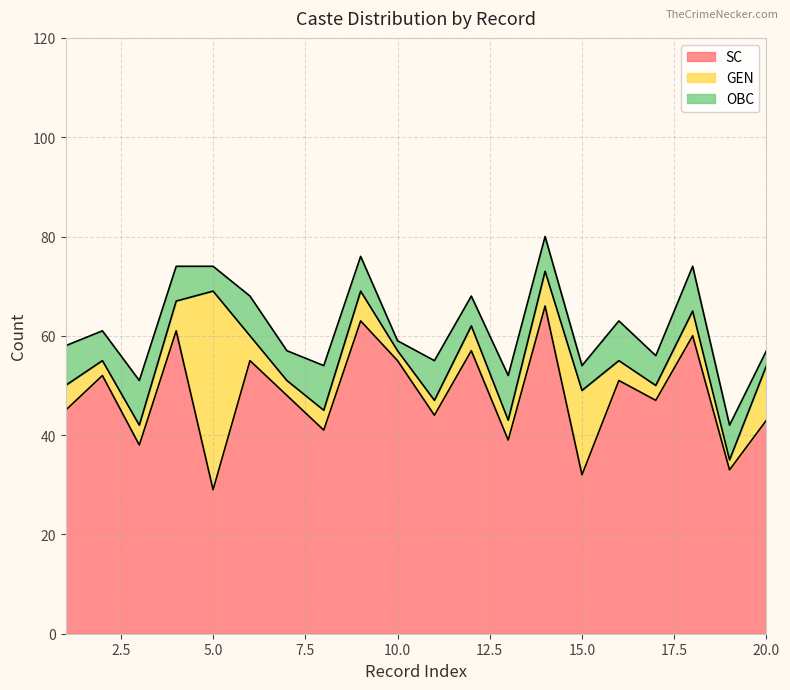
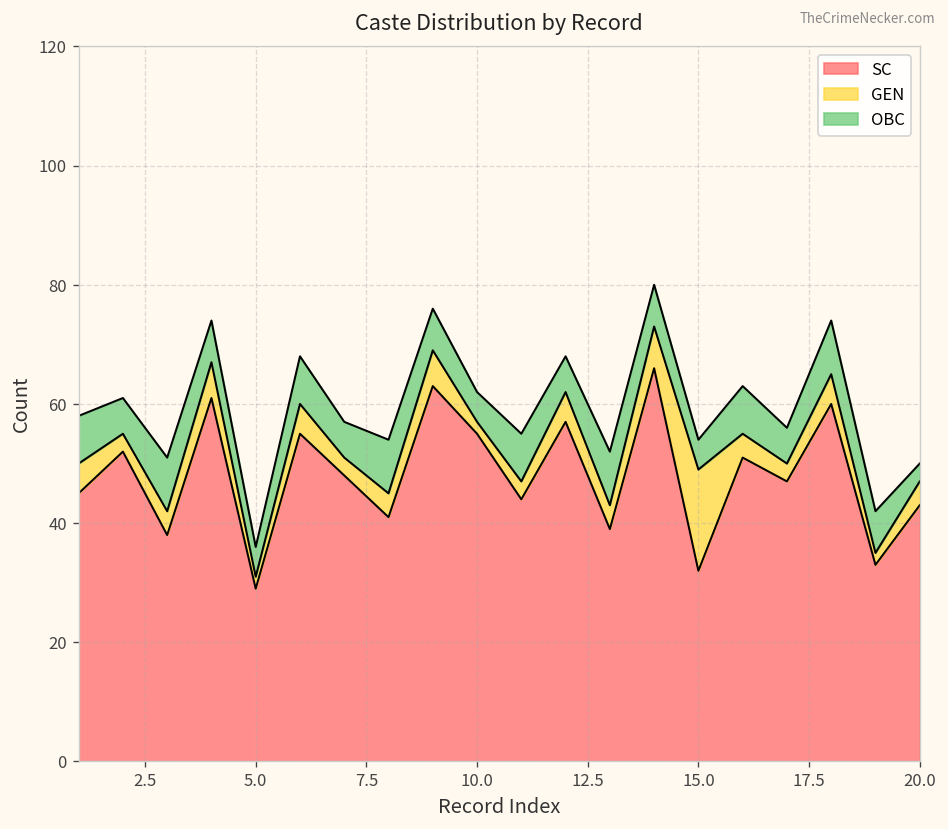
GEN, 5.0: 40 -> 2
OBC, 10.0: 2 -> 5
GEN, 20.0: 11 -> 4
